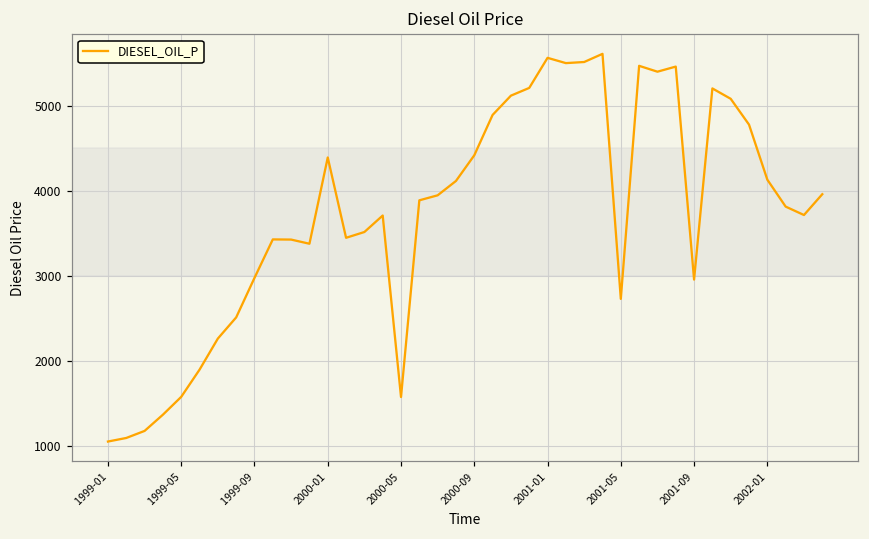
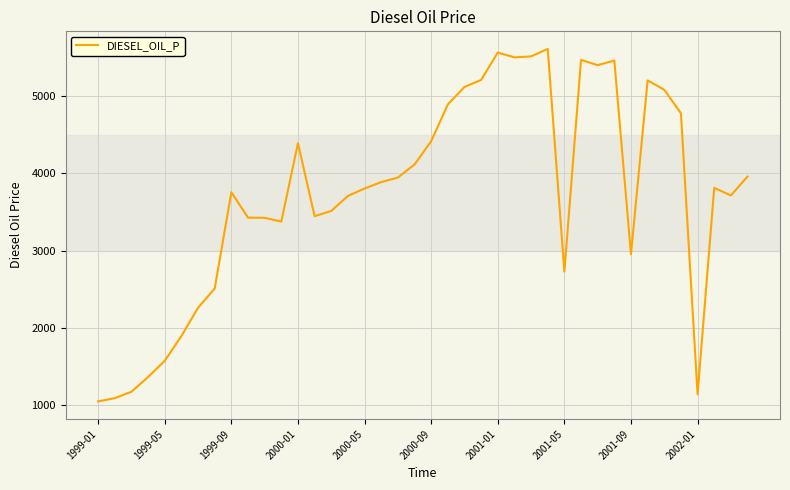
1999-09: 3000 -> 3800
2000-05: 1600 -> 3800
2002-01: 4100 -> 1100
